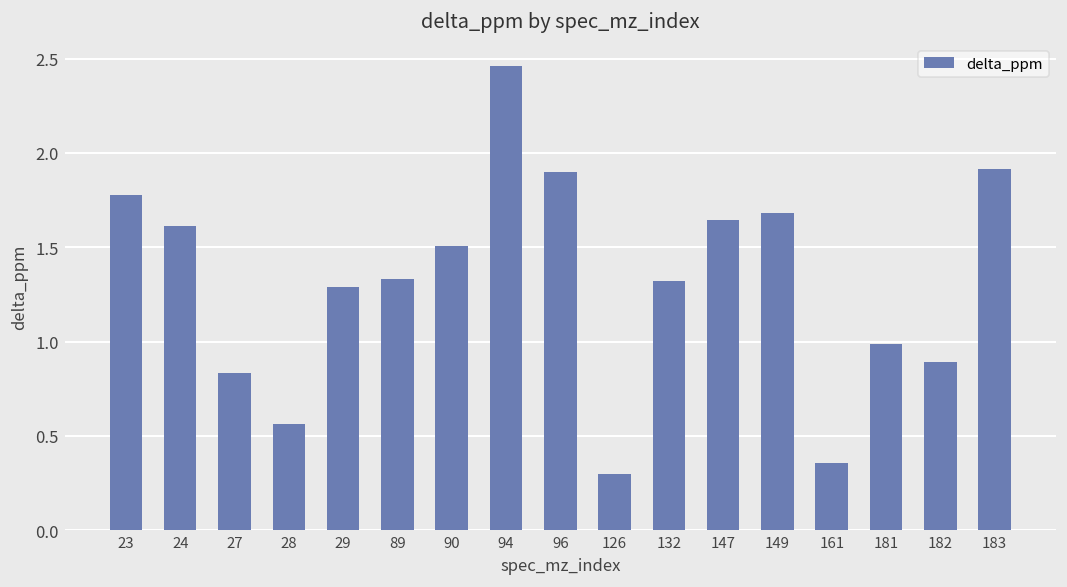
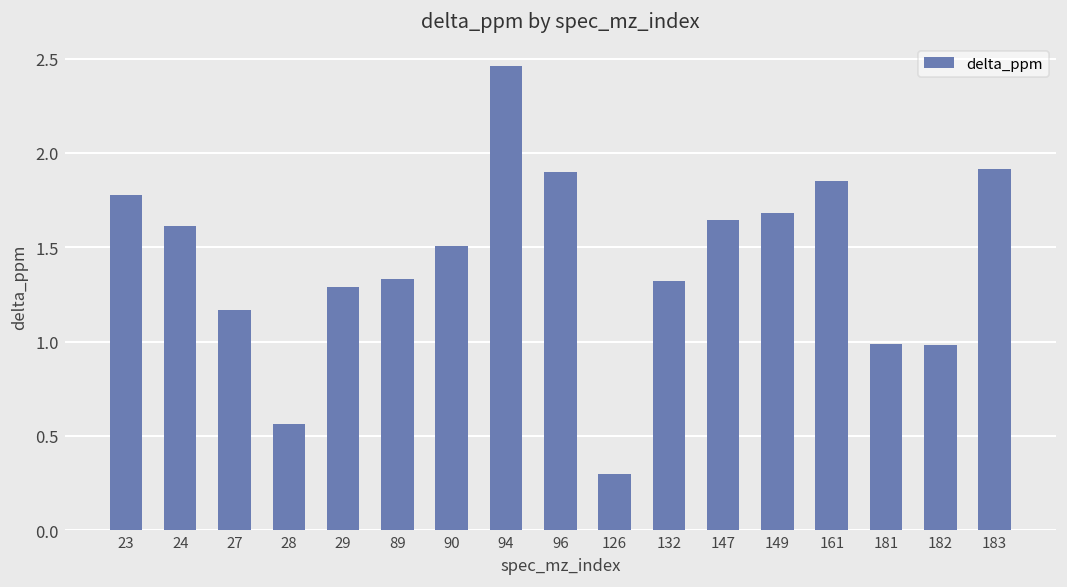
27: 0.83 -> 1.16
161: 0.35 -> 1.85
182: 0.89 -> 0.98
